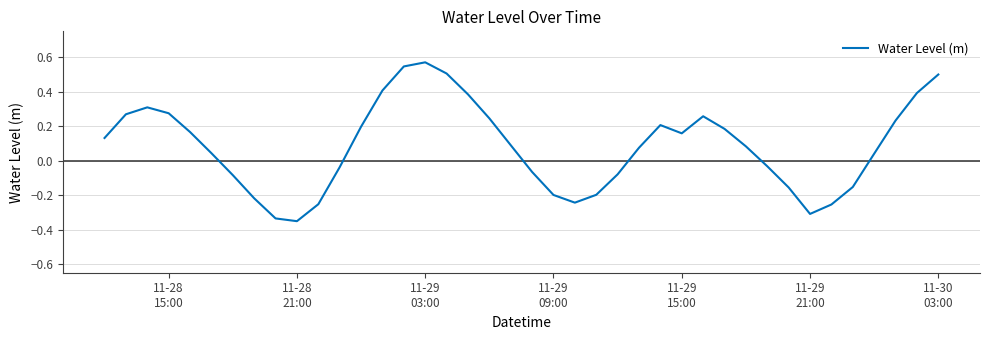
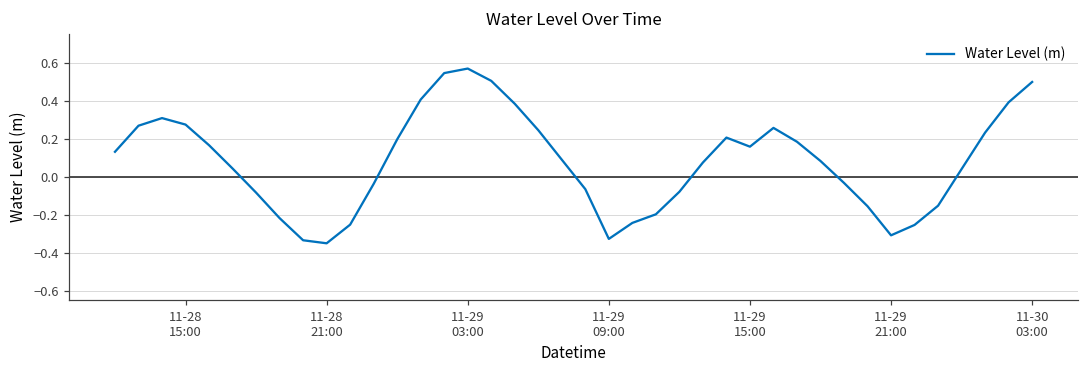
11-29 09:00: -0.20 -> -0.33
